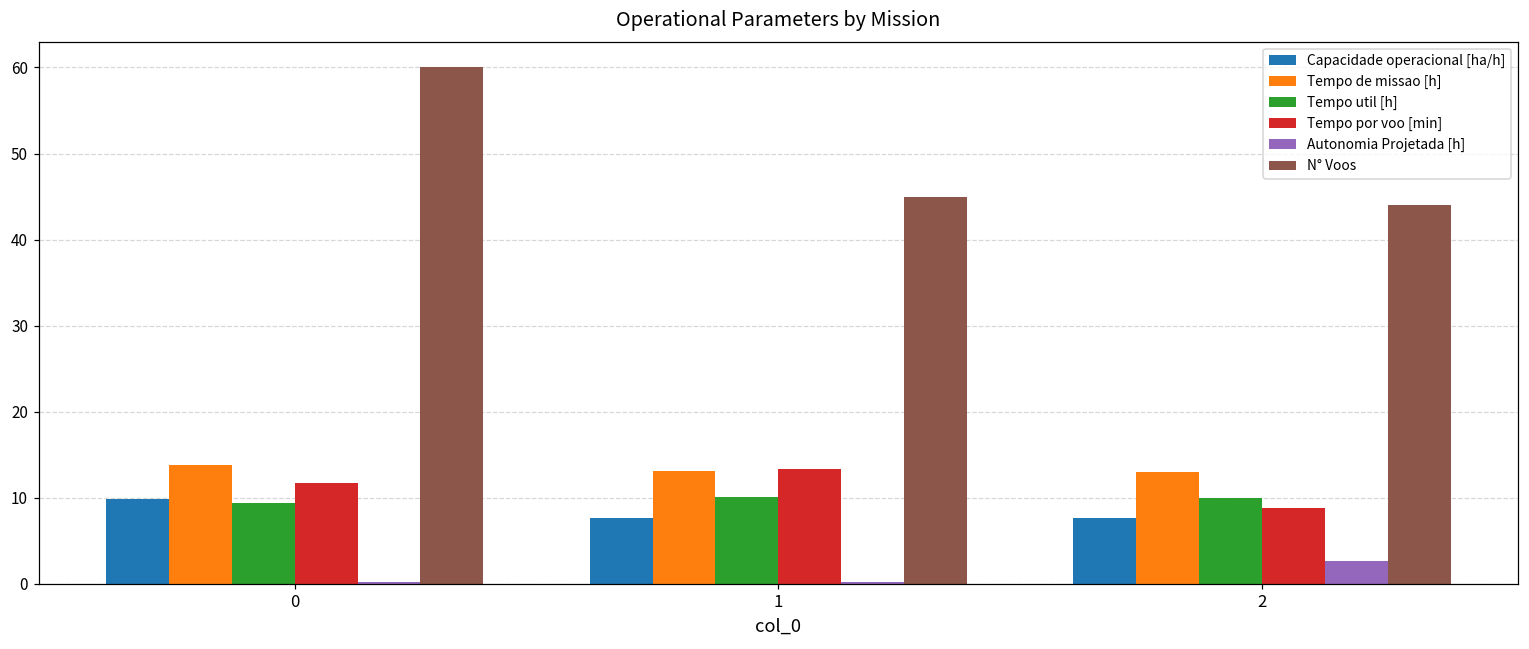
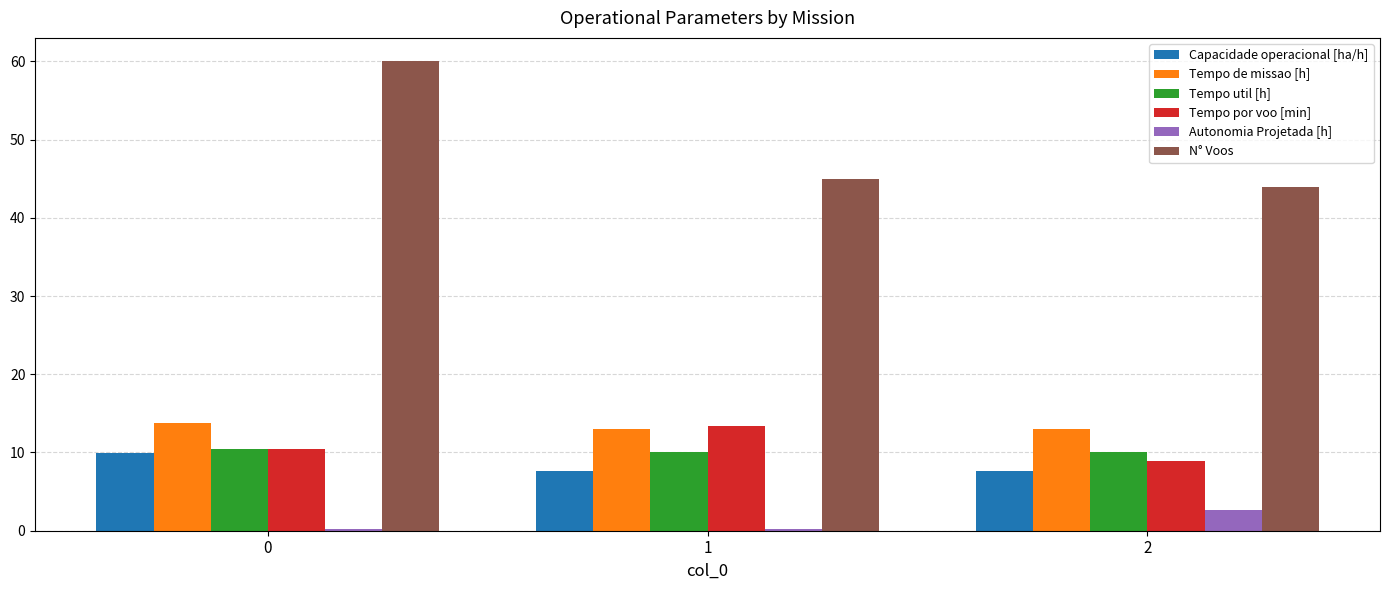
Tempo util [h], 0: 9 -> 10
Tempo por voo [min], 0: 12 -> 10
